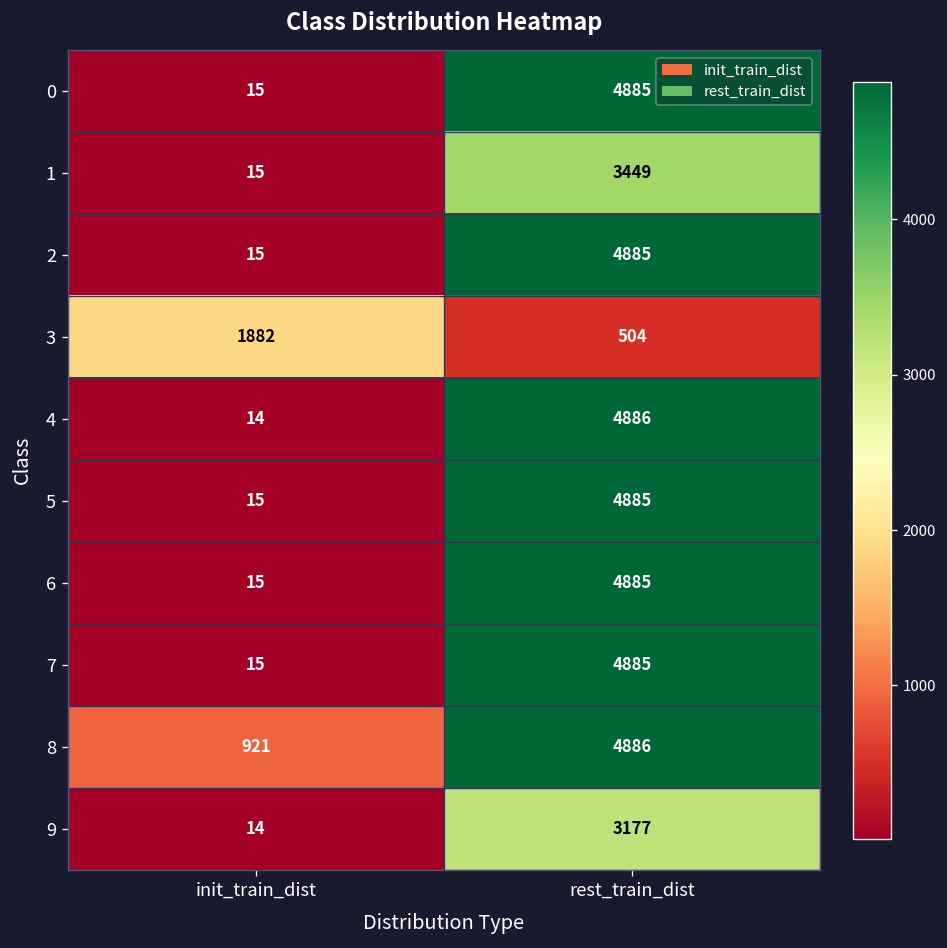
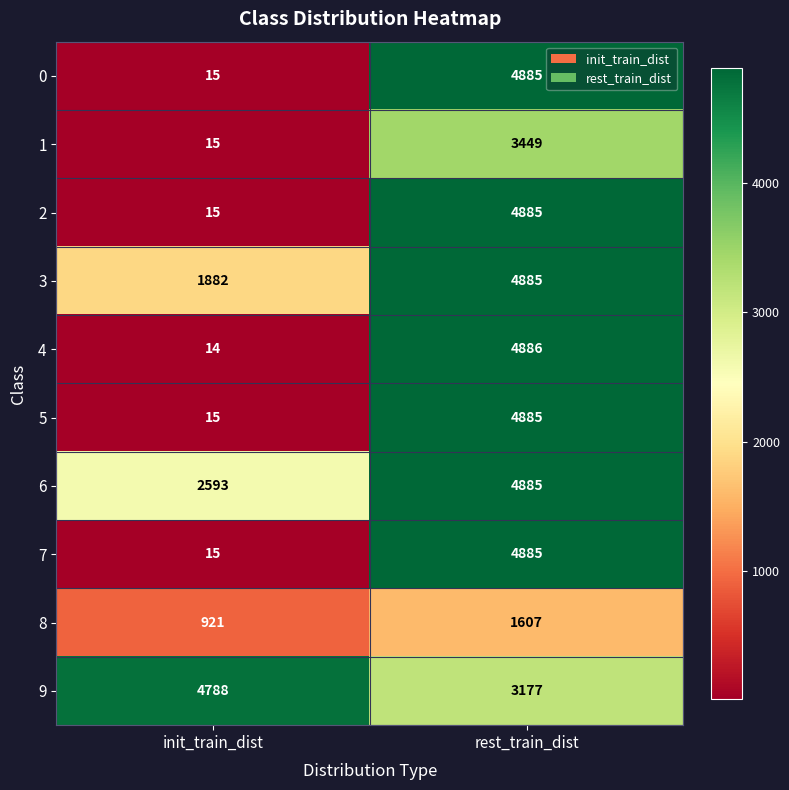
3, rest_train_dist: 504 -> 4885
6, init_train_dist: 15 -> 2593
8, rest_train_dist: 4886 -> 1607
9, init_train_dist: 14 -> 4788
